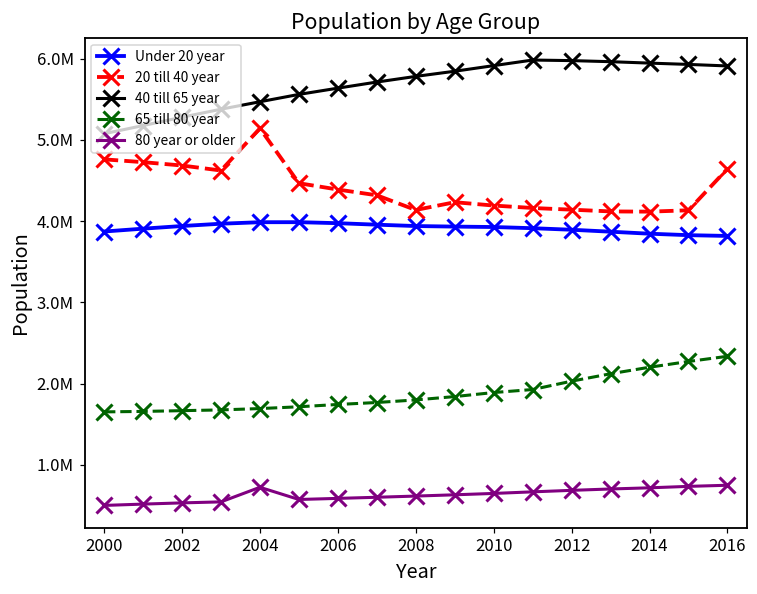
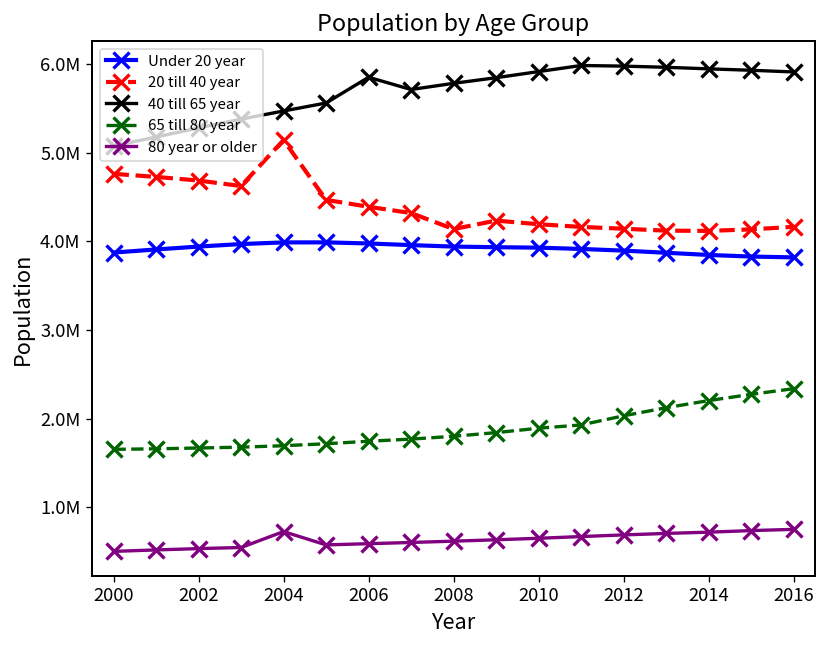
40 till 65 year, 2006: 5600000 -> 5900000
20 till 40 year, 2016: 4600000 -> 4200000
